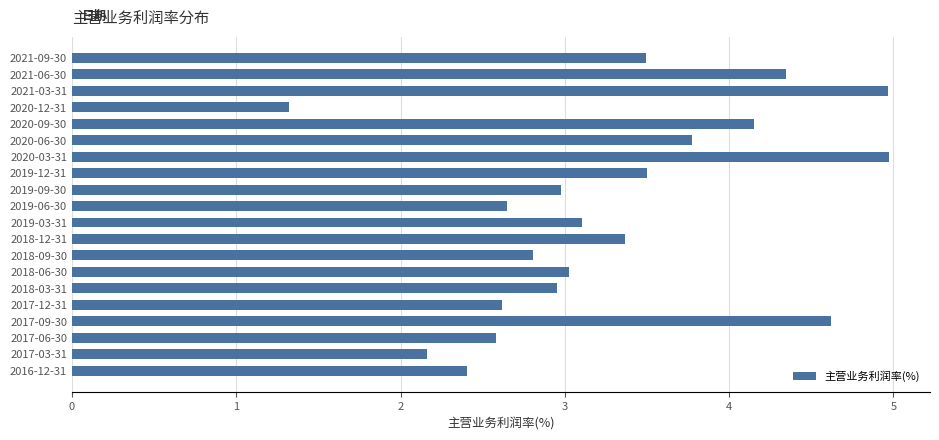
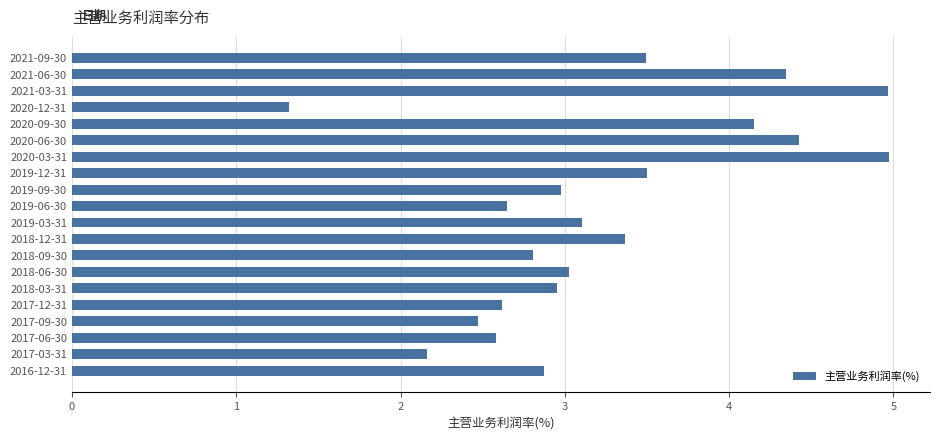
2020-06-30: 3.77 -> 4.43
2017-09-30: 4.62 -> 2.47
2016-12-31: 2.41 -> 2.88
